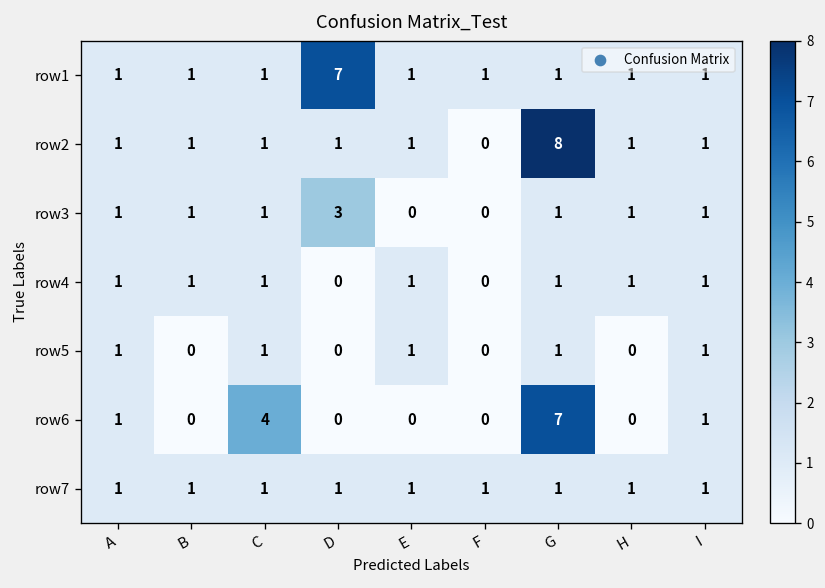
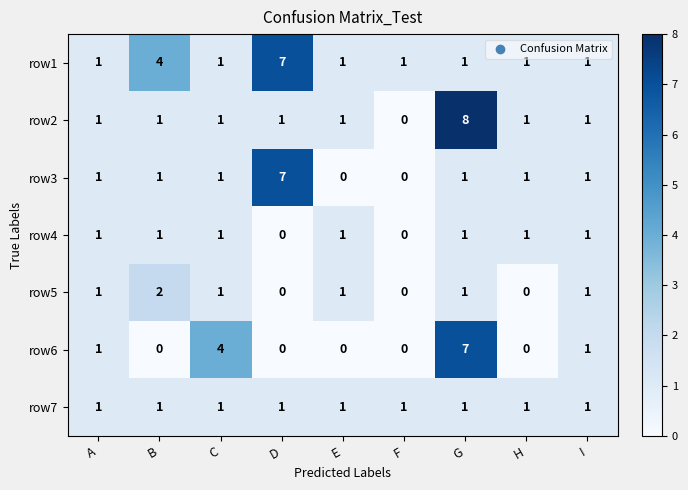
row1, B: 1 -> 4
row3, D: 3 -> 7
row5, B: 0 -> 2
